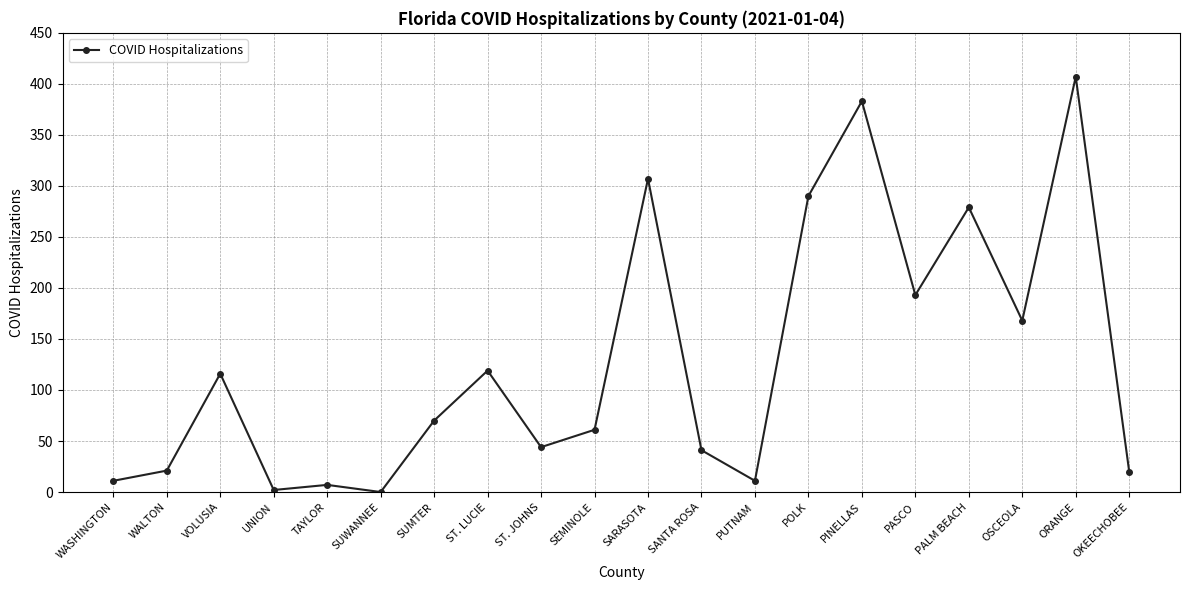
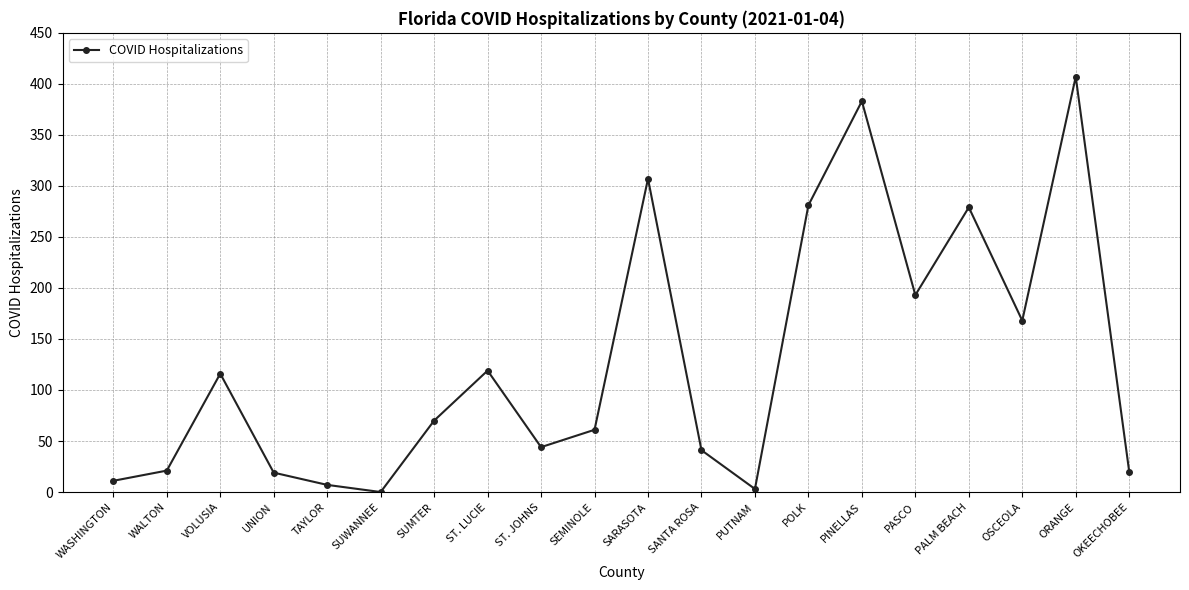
UNION: 2 -> 19
PUTNAM: 11 -> 3
POLK: 290 -> 281
